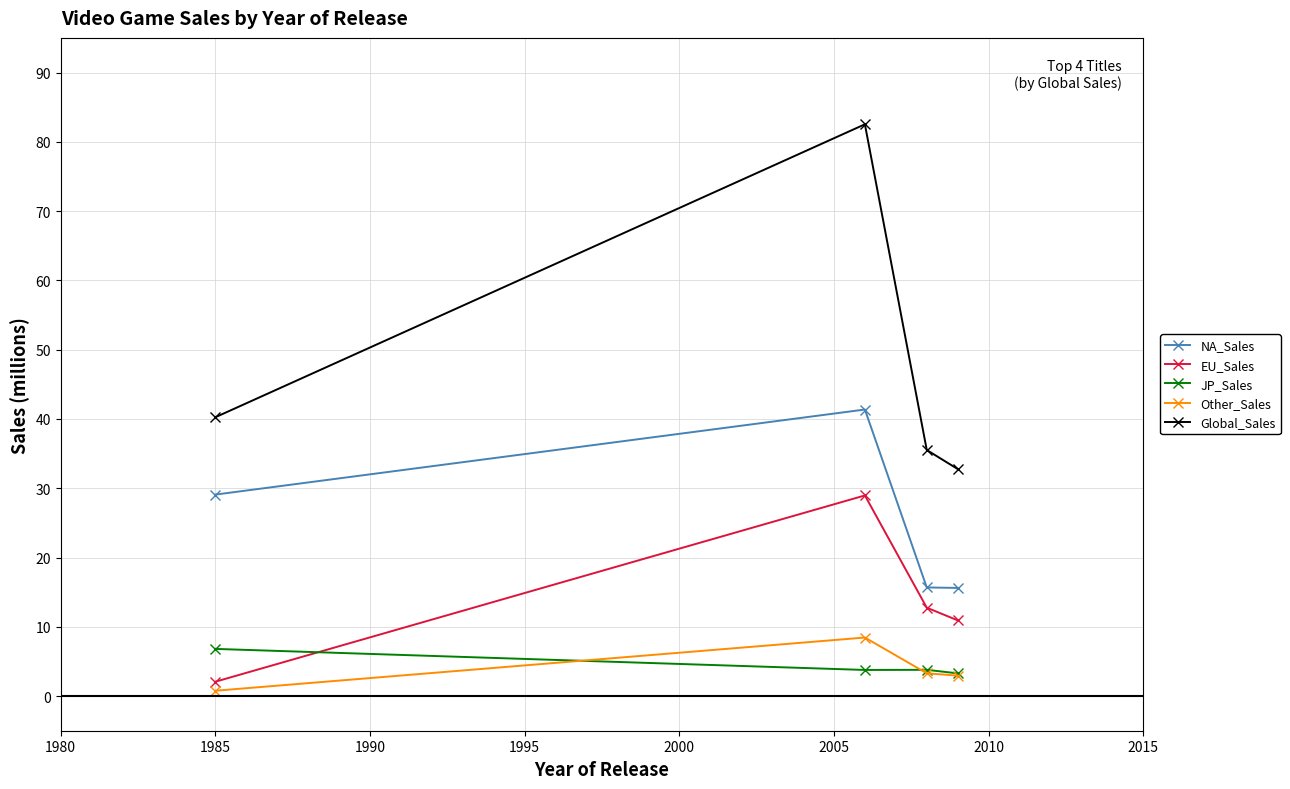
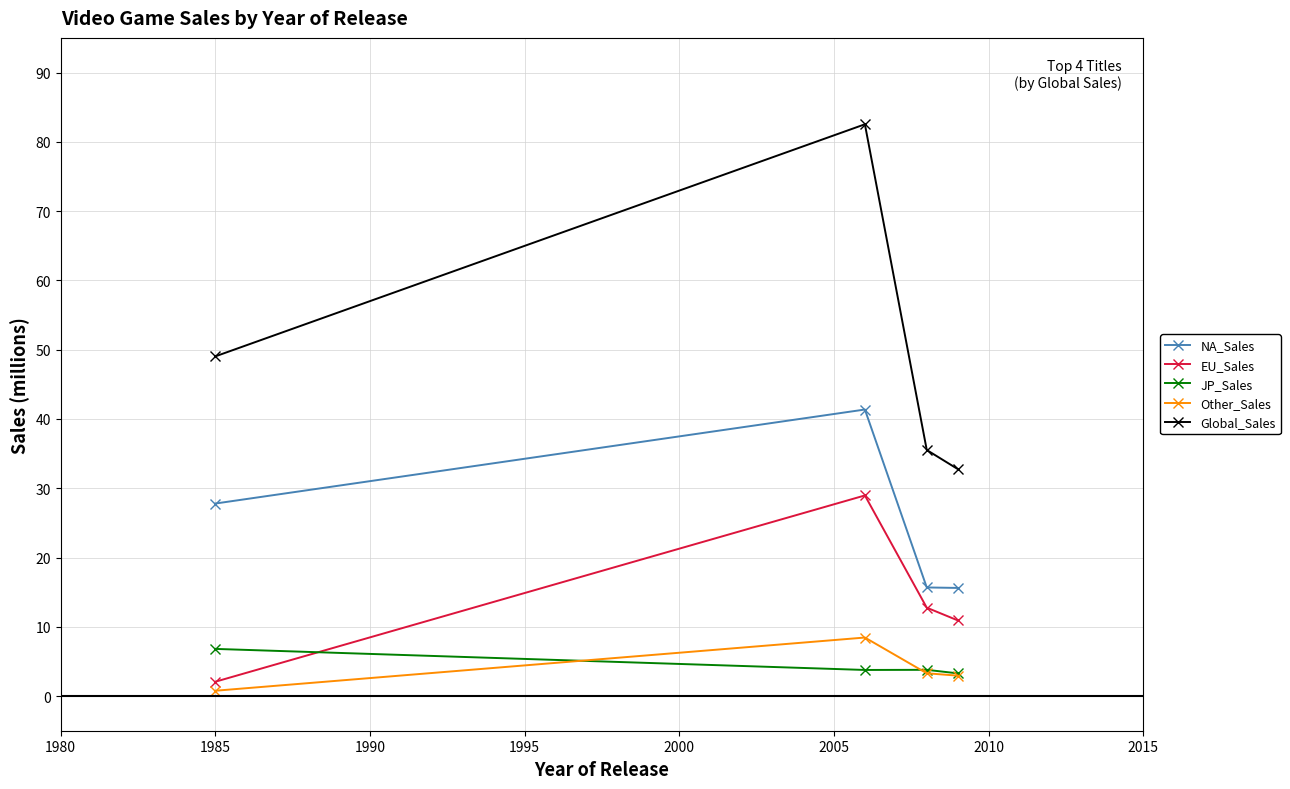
NA_Sales, 1985: 29 -> 28
Global_Sales, 1985: 40 -> 49
